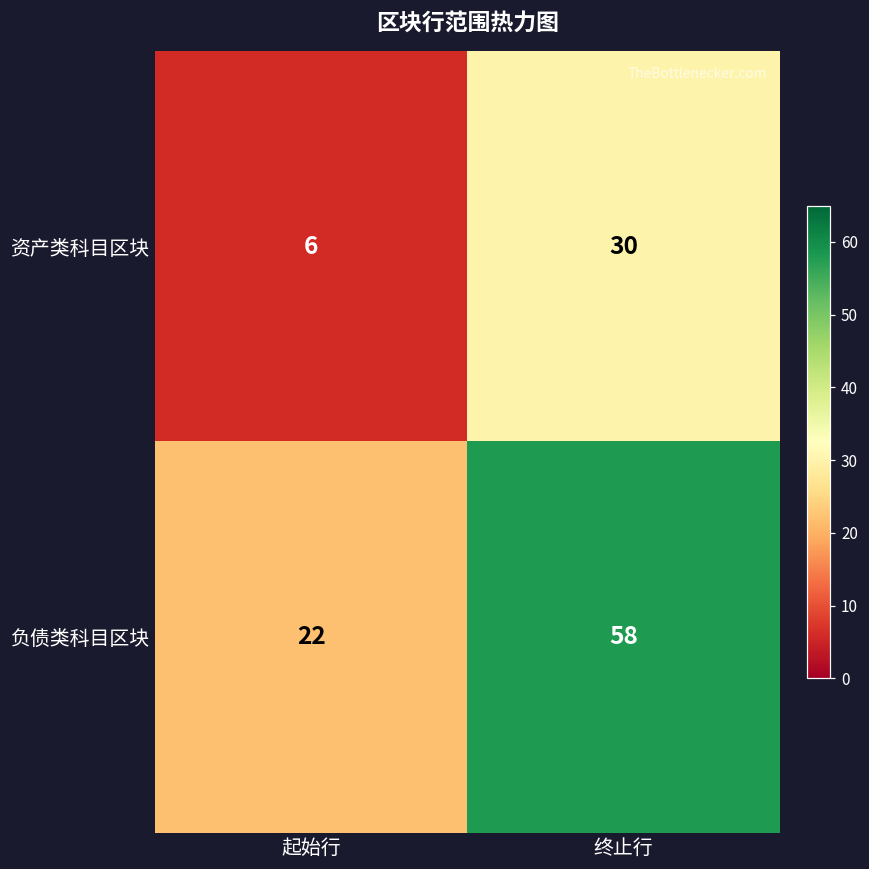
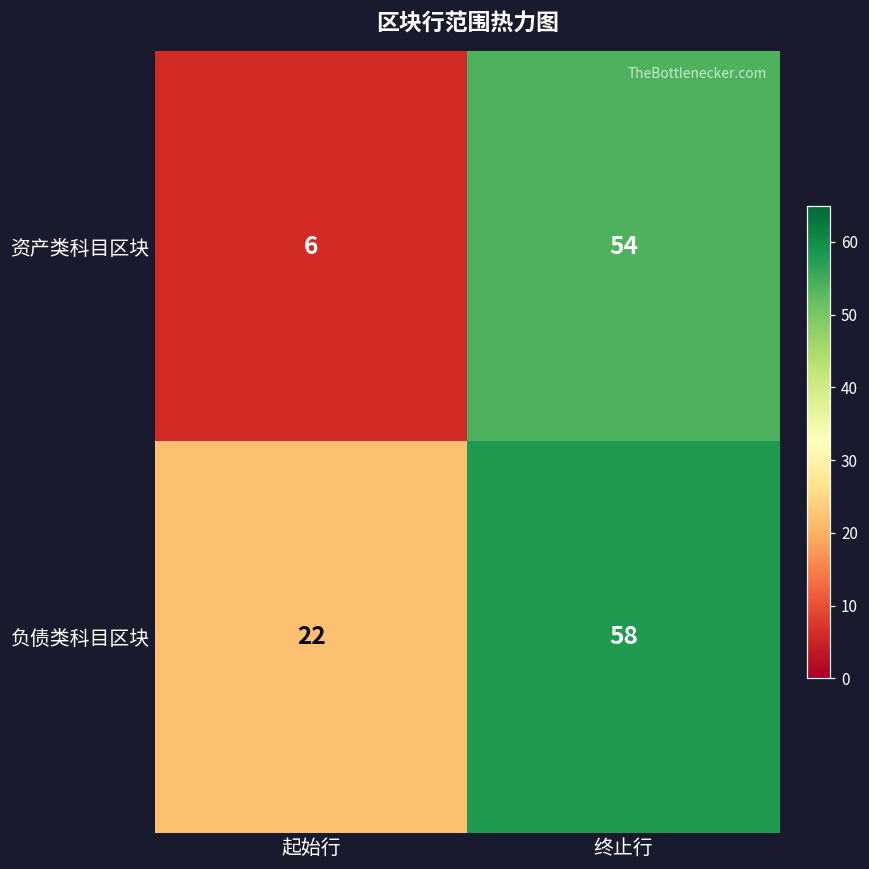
资产类科目区块, 终止行: 30 -> 54
